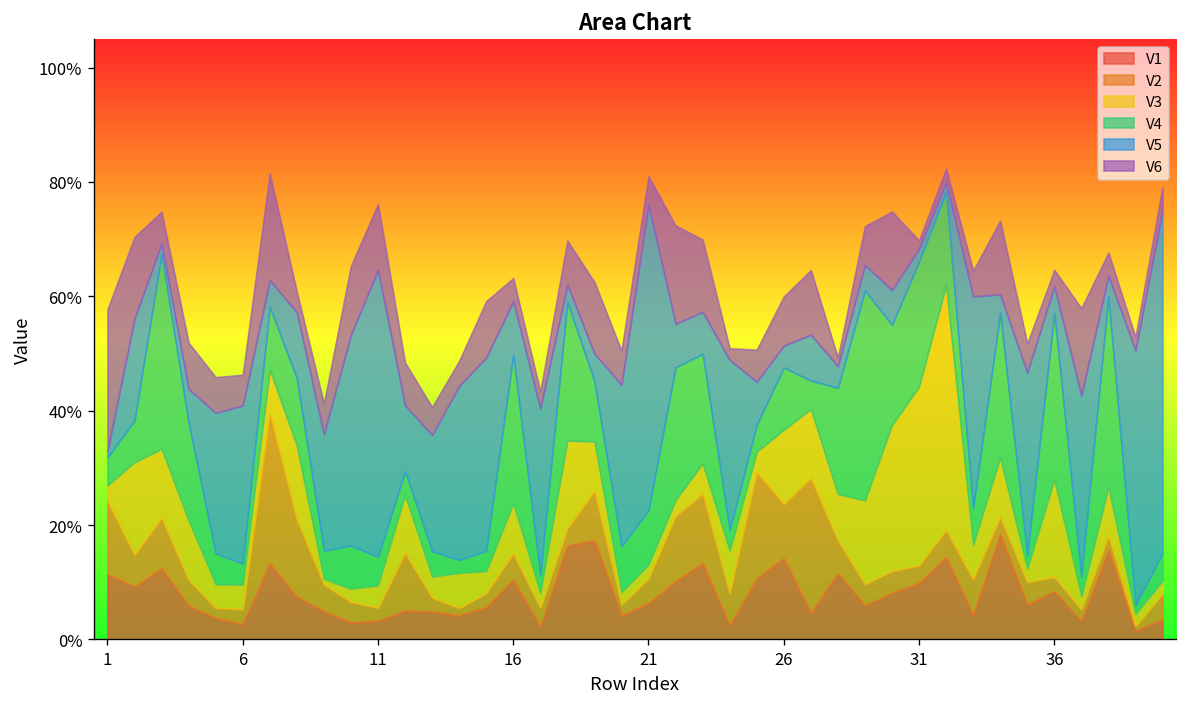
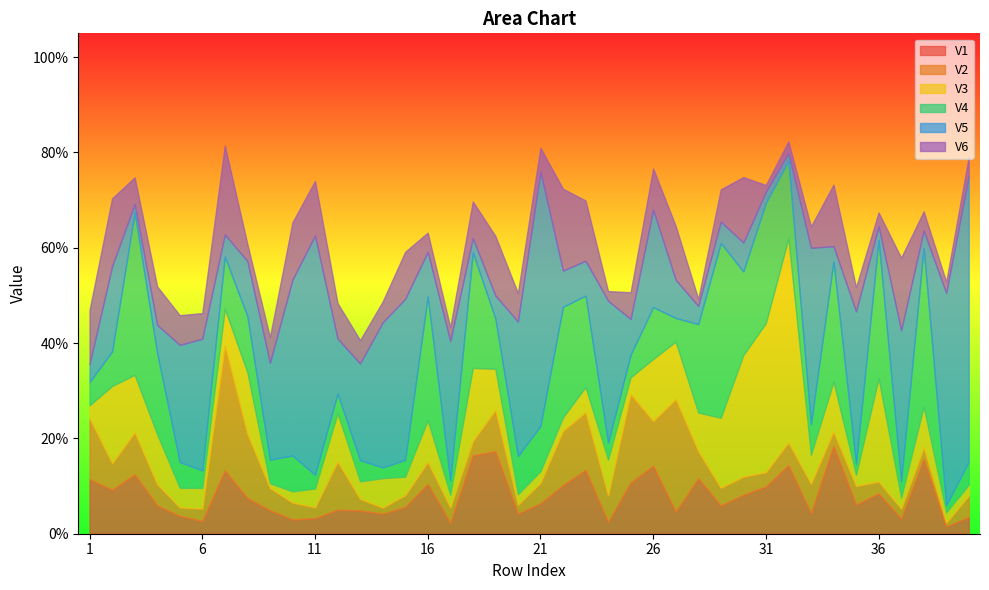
V5, 1: 1% -> 4%
V6, 1: 25% -> 11%
V4, 11: 5% -> 3%
V5, 26: 4% -> 20%
V4, 31: 22% -> 25%
V3, 36: 17% -> 22%
V5, 36: 5% -> 3%
